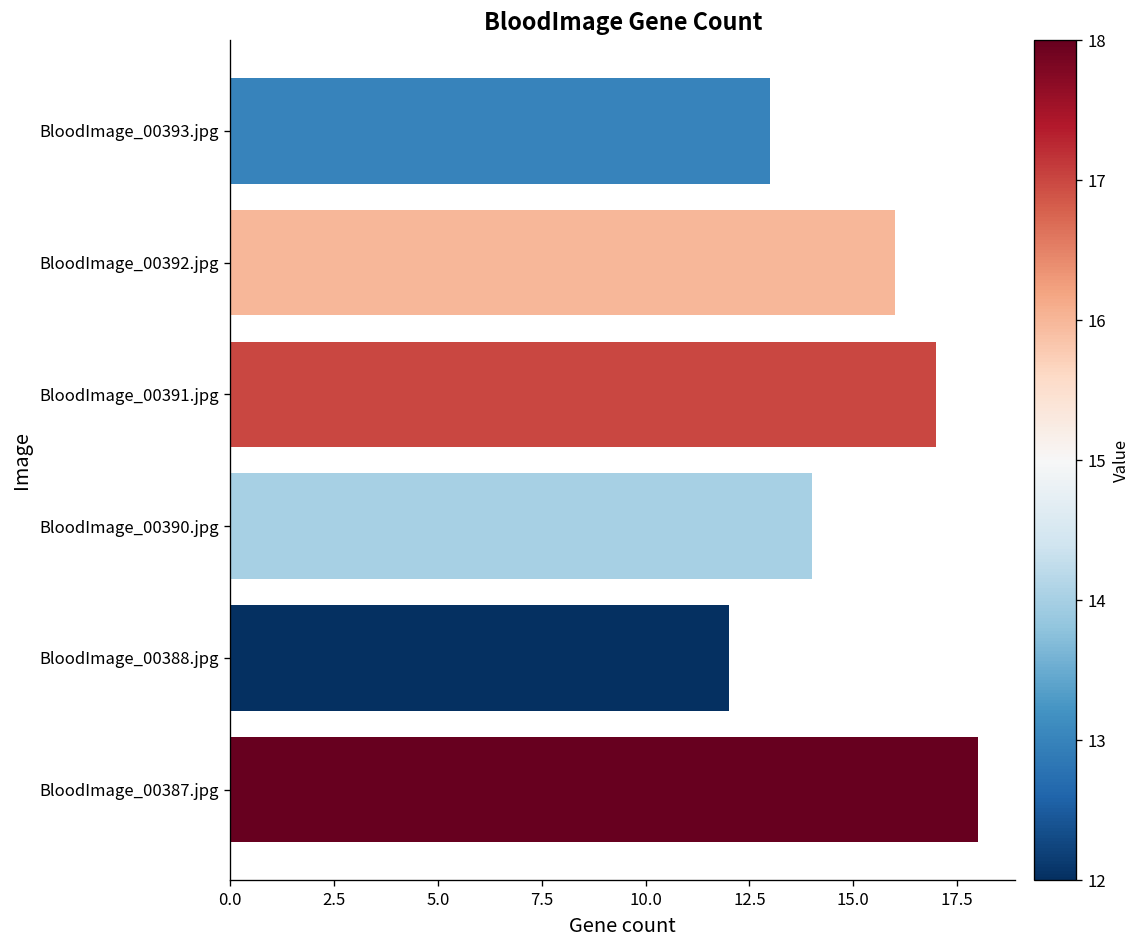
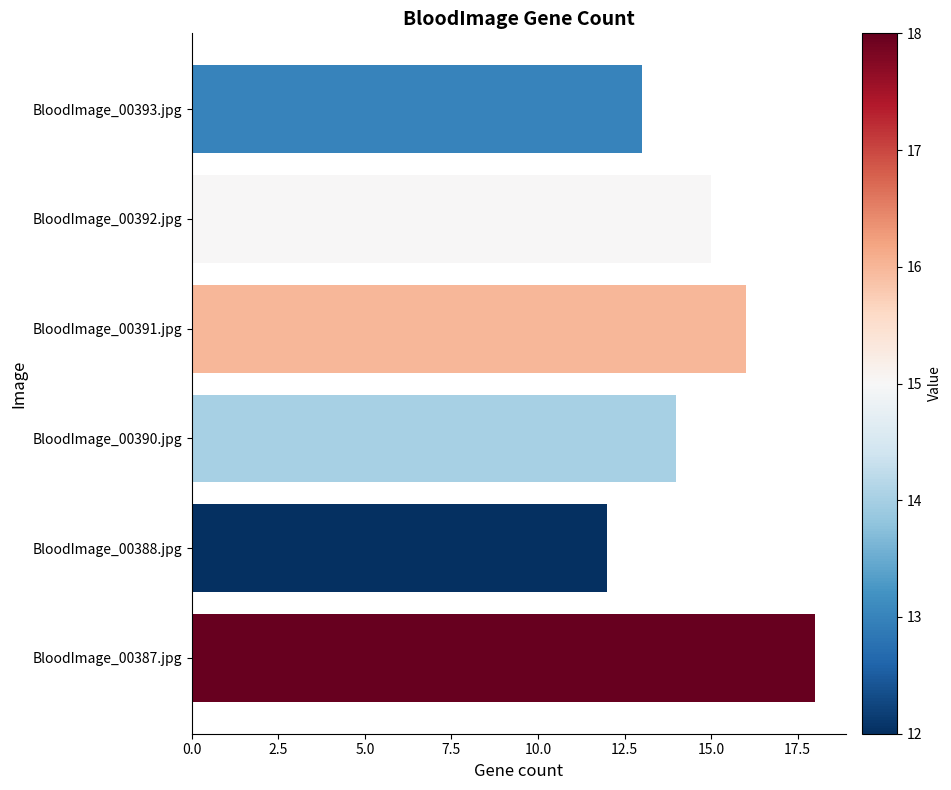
BloodImage_00392.jpg: 16 -> 15
BloodImage_00391.jpg: 17 -> 16
